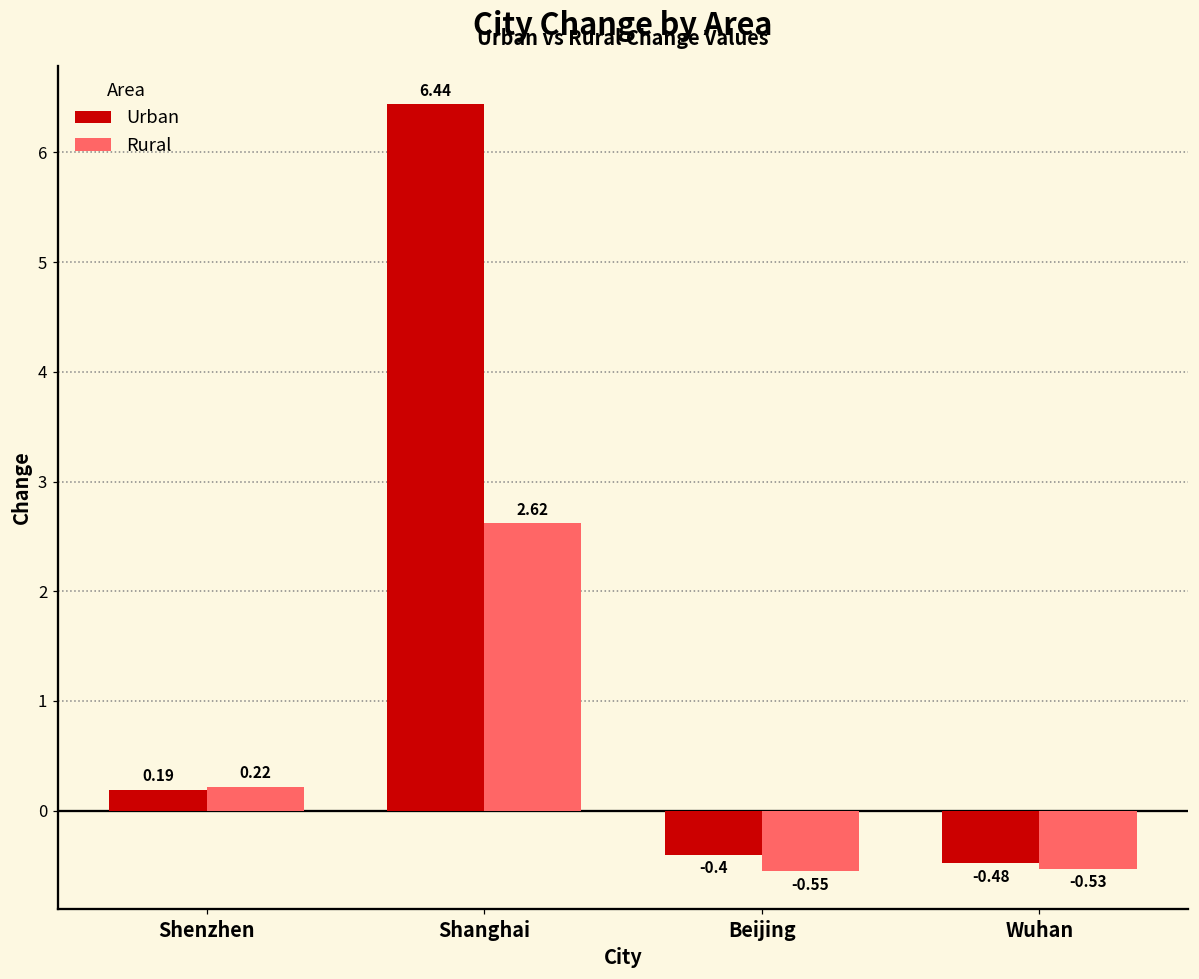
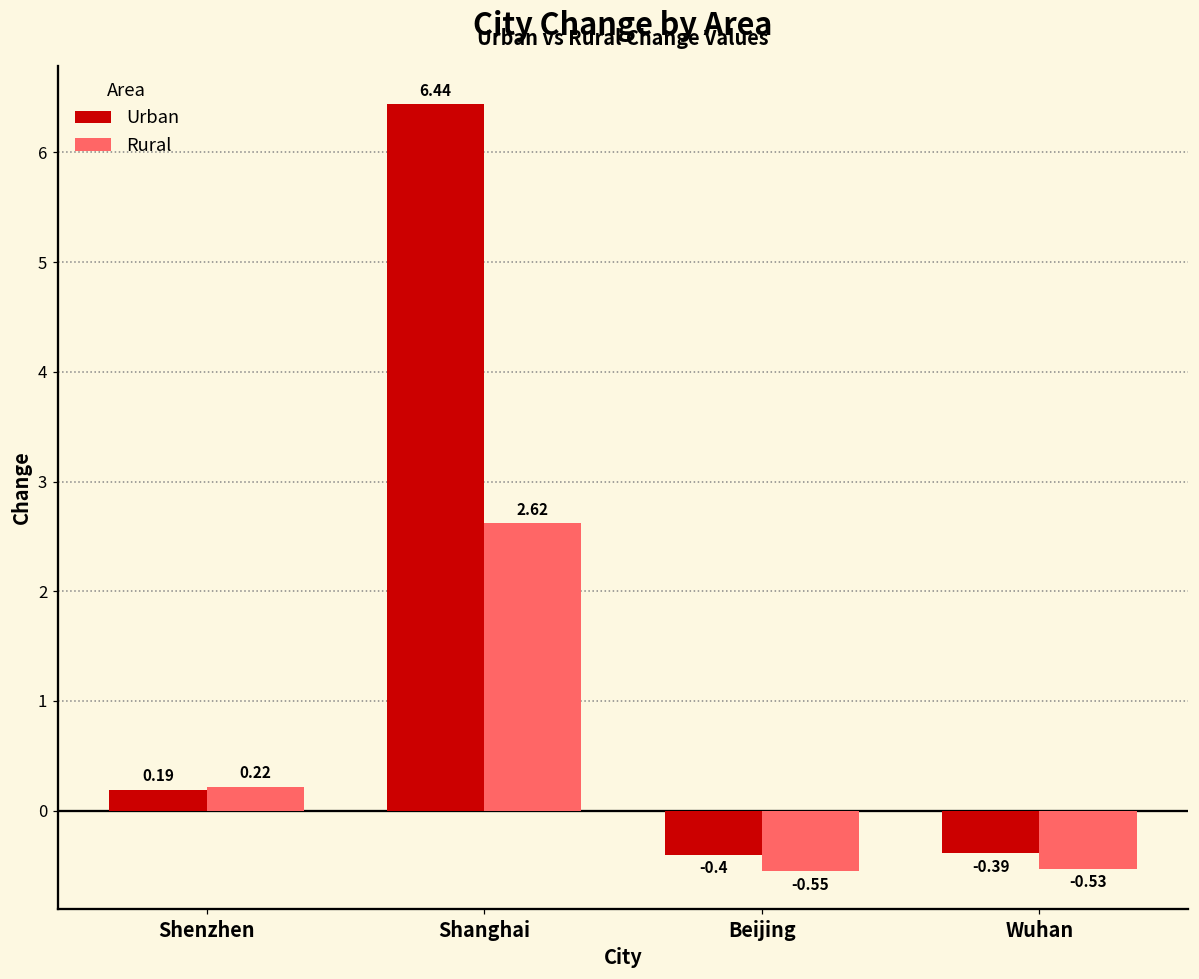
Urban, Wuhan: -0.48 -> -0.39
